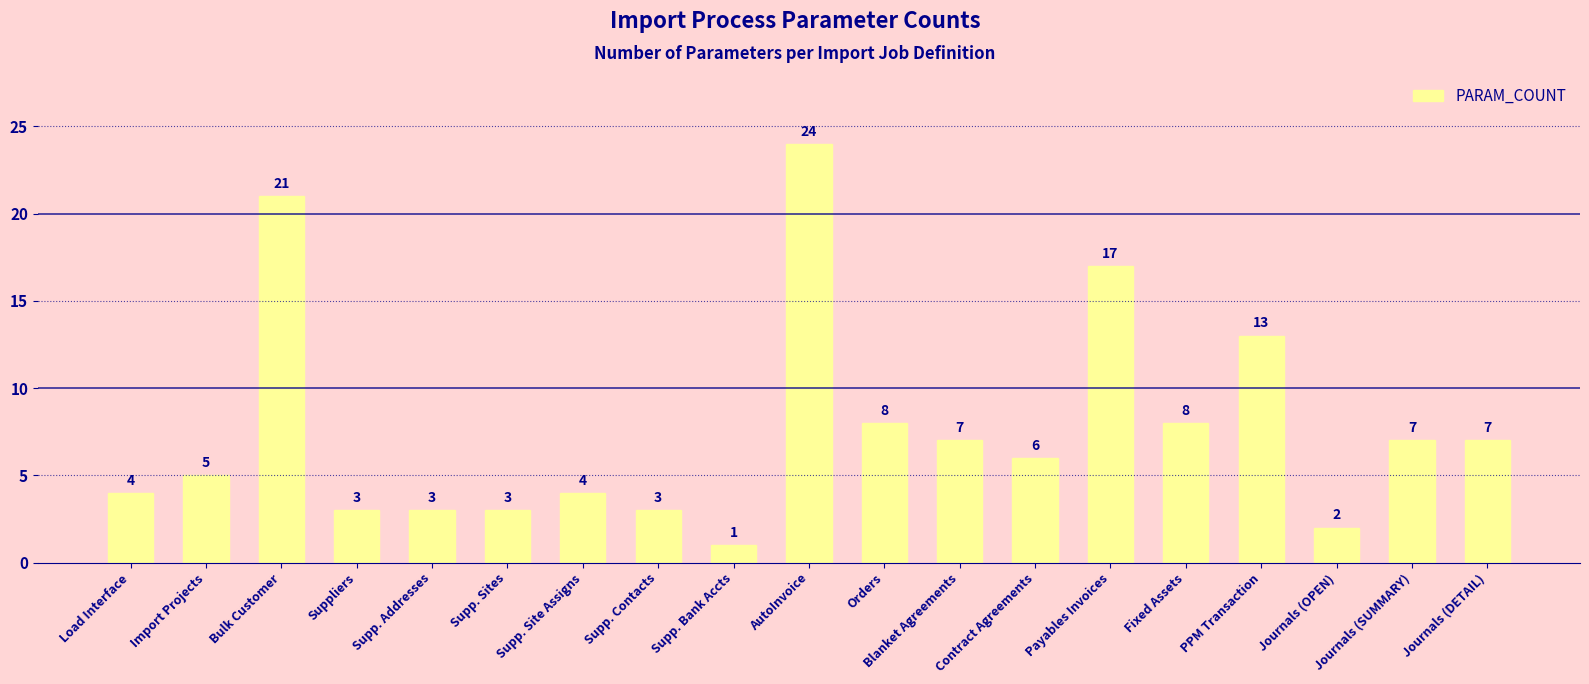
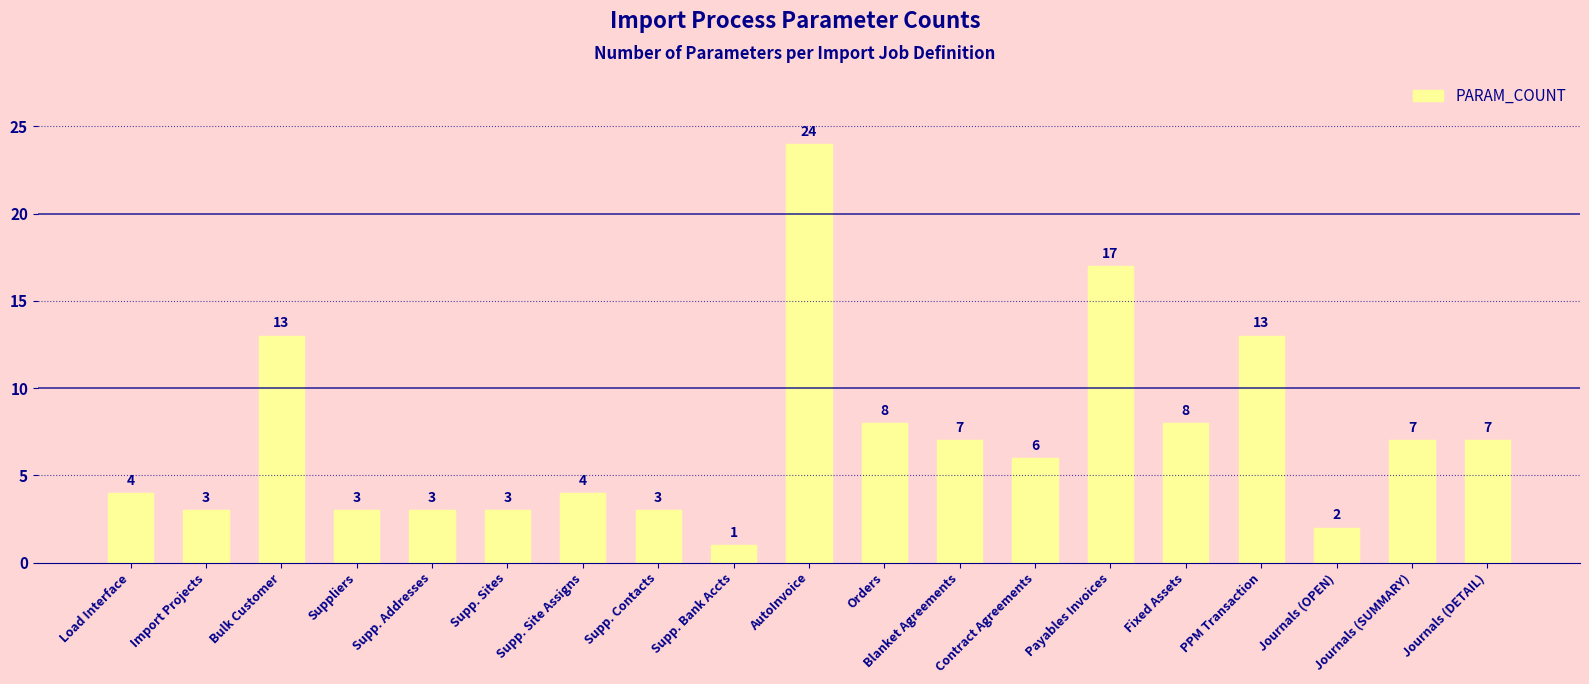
Import Projects: 5 -> 3
Bulk Customer: 21 -> 13
